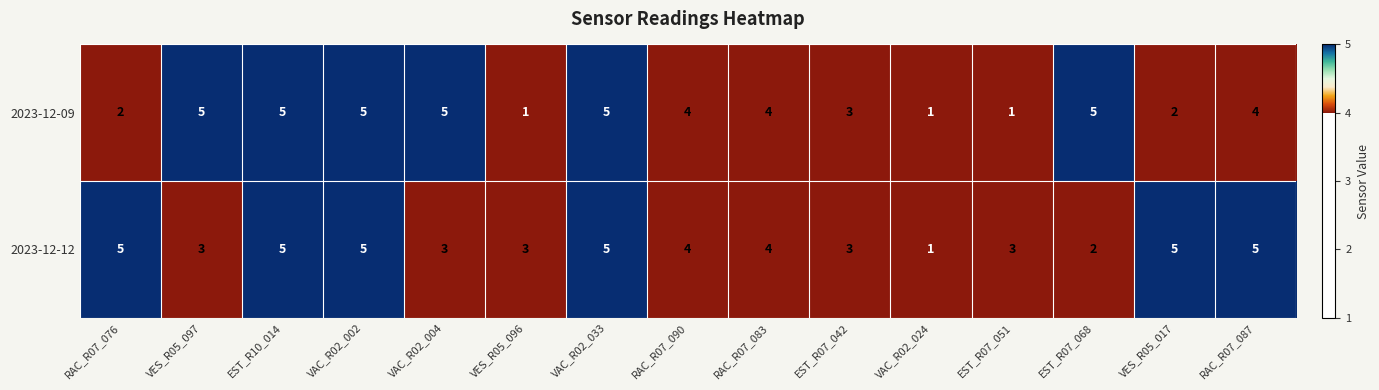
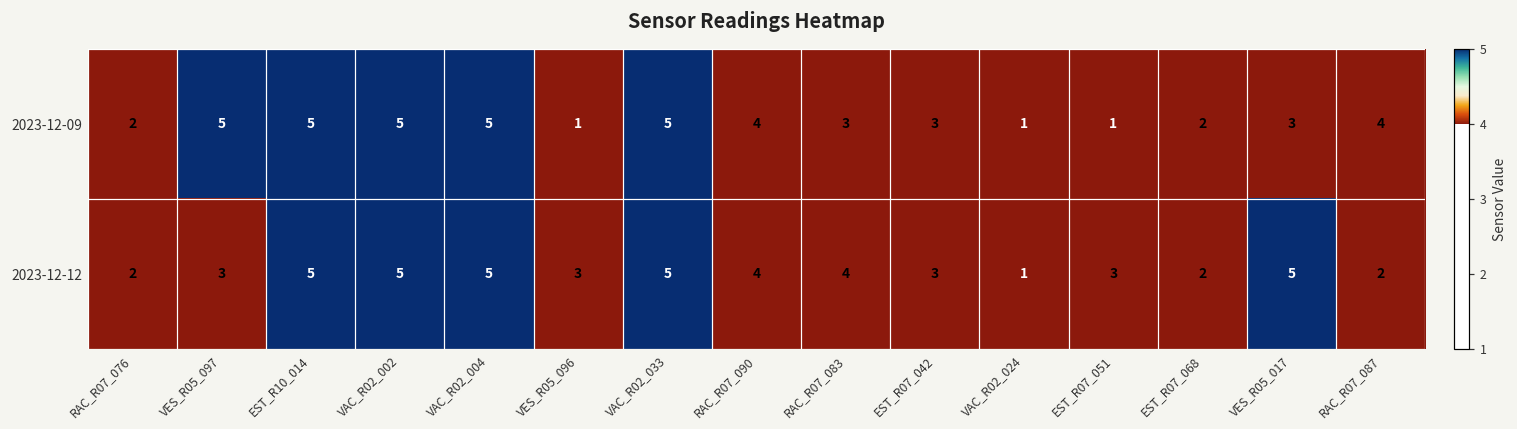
2023-12-09, RAC_R07_083: 4 -> 3
2023-12-09, EST_R07_068: 5 -> 2
2023-12-09, VES_R05_017: 2 -> 3
2023-12-12, RAC_R07_076: 5 -> 2
2023-12-12, VAC_R02_004: 3 -> 5
2023-12-12, RAC_R07_087: 5 -> 2
